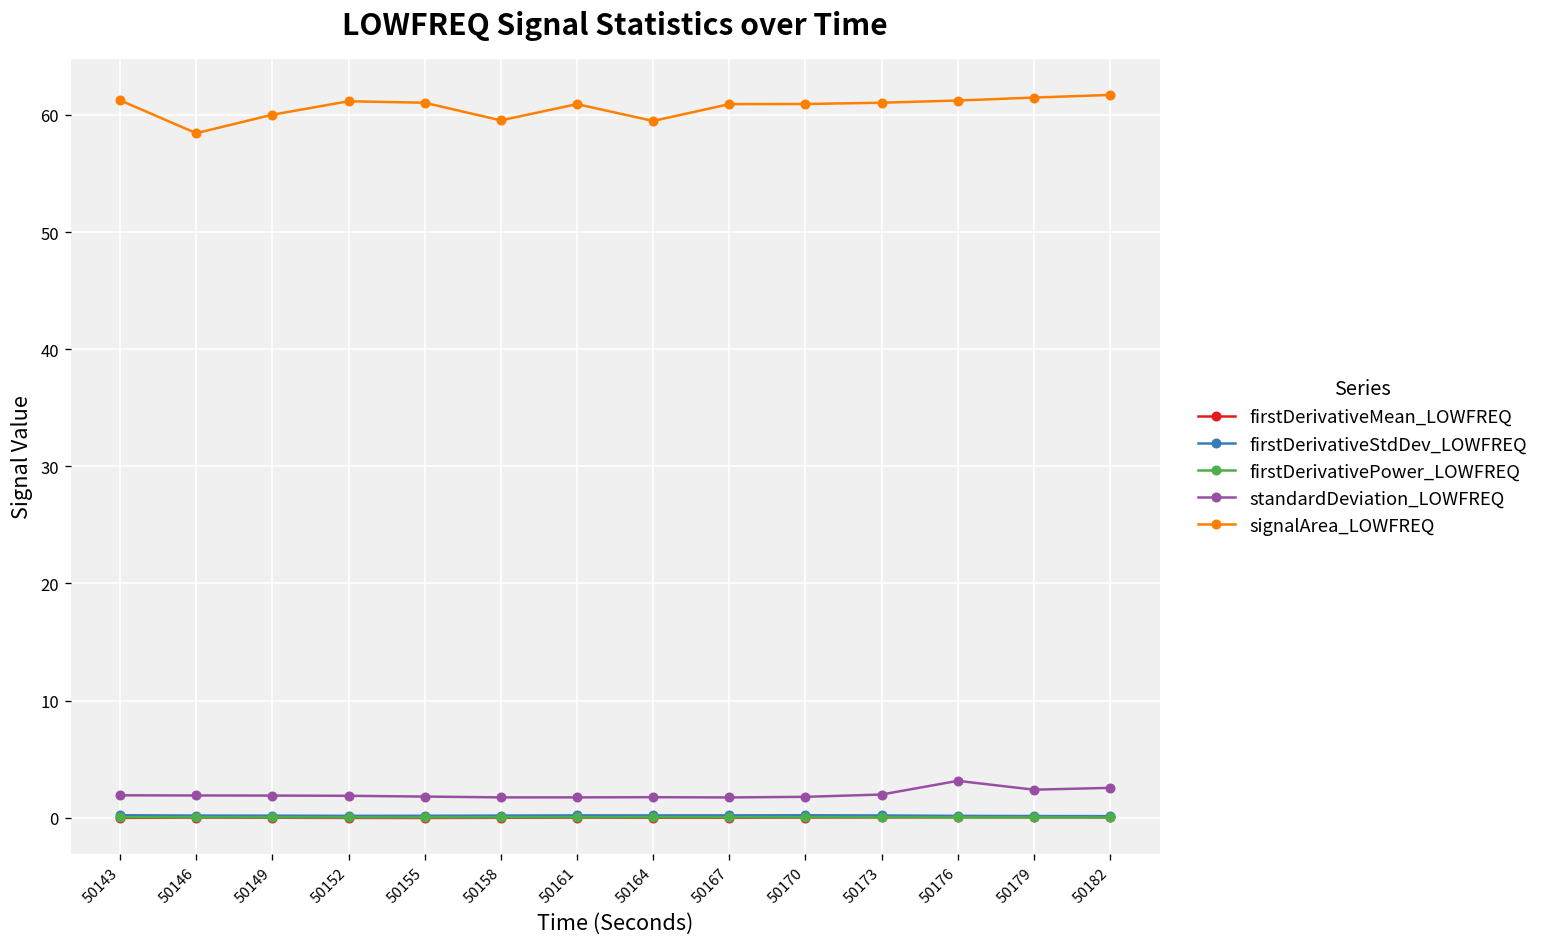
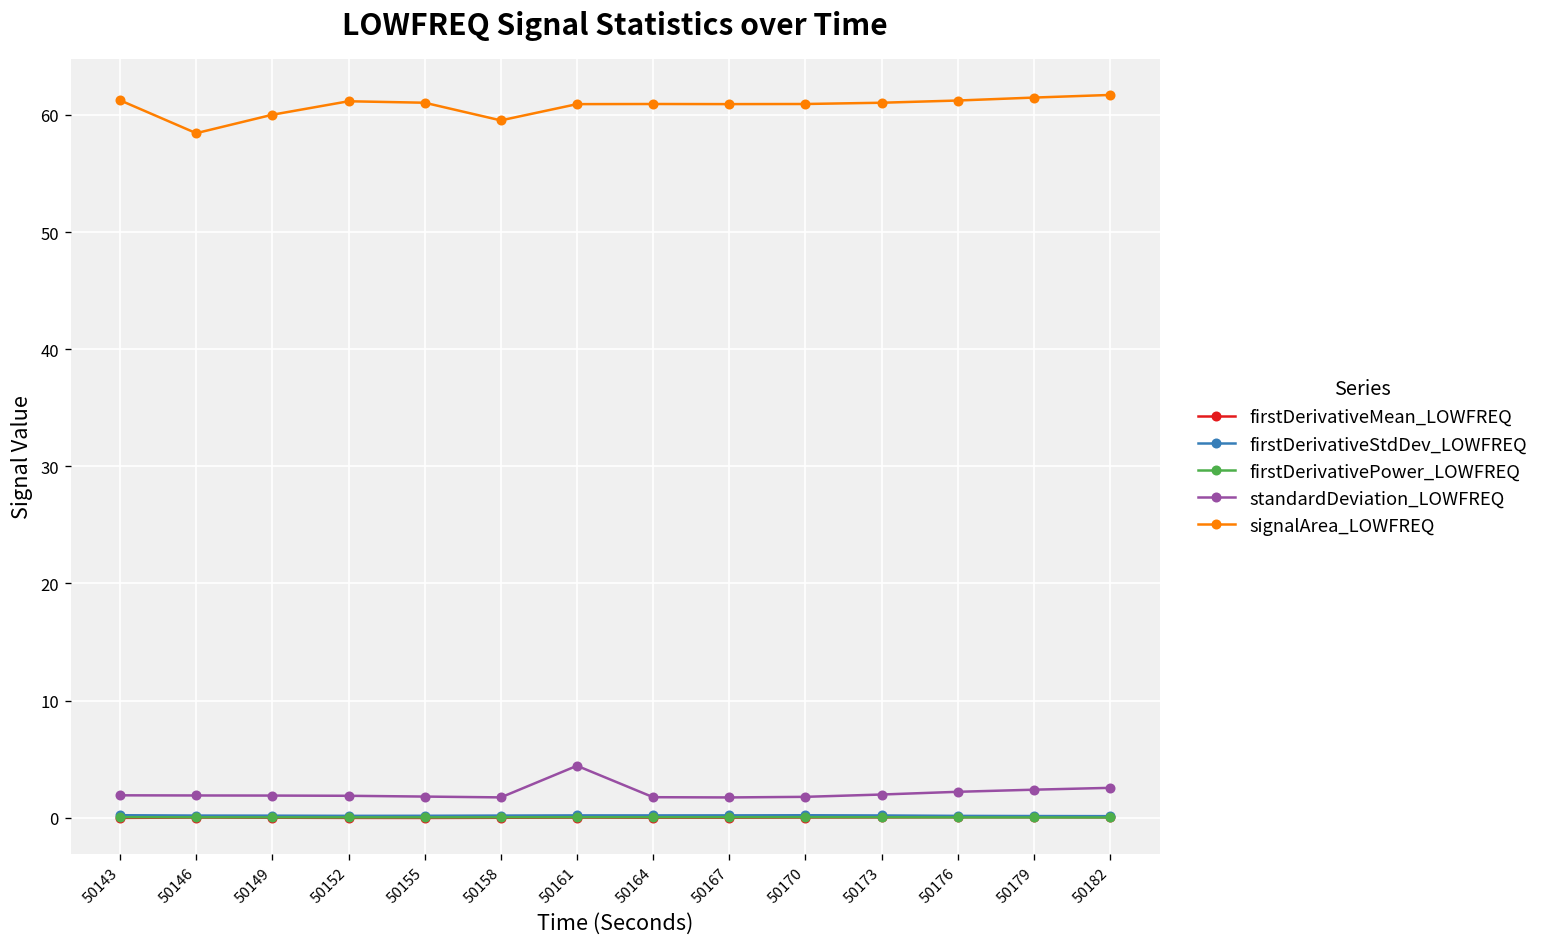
standardDeviation_LOWFREQ, 50161: 2 -> 4
signalArea_LOWFREQ, 50164: 59 -> 61
standardDeviation_LOWFREQ, 50176: 3 -> 2
